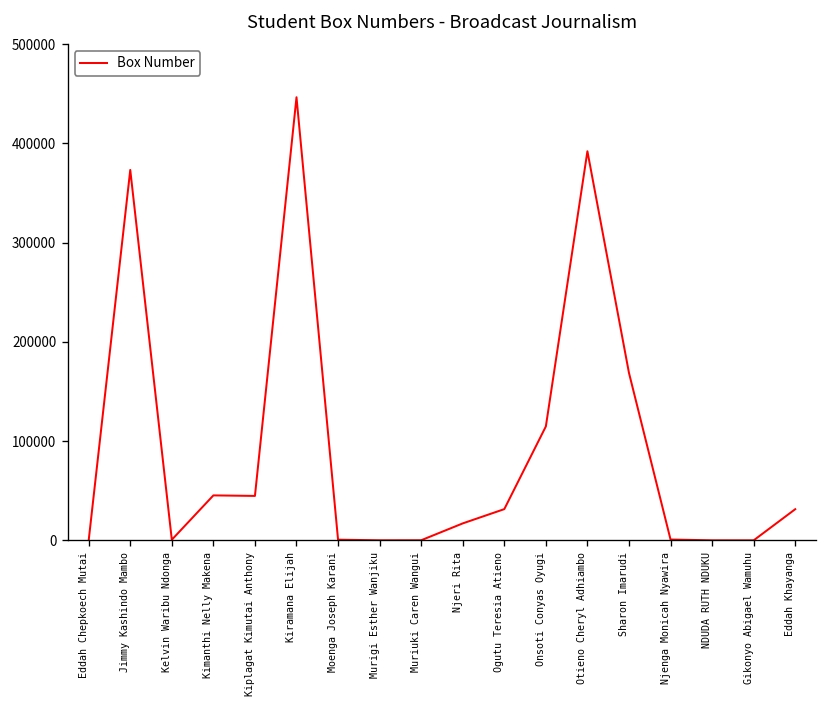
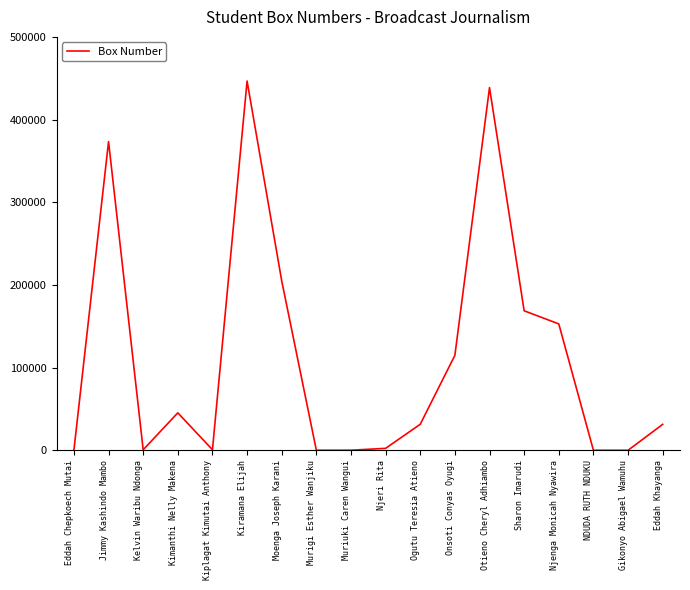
Kiplagat Kimutai Anthony: 40000 -> 0
Moenga Joseph Karani: 0 -> 200000
Njeri Rita: 20000 -> 0
Otieno Cheryl Adhiambo: 390000 -> 440000
Njenga Monicah Nyawira: 0 -> 150000
